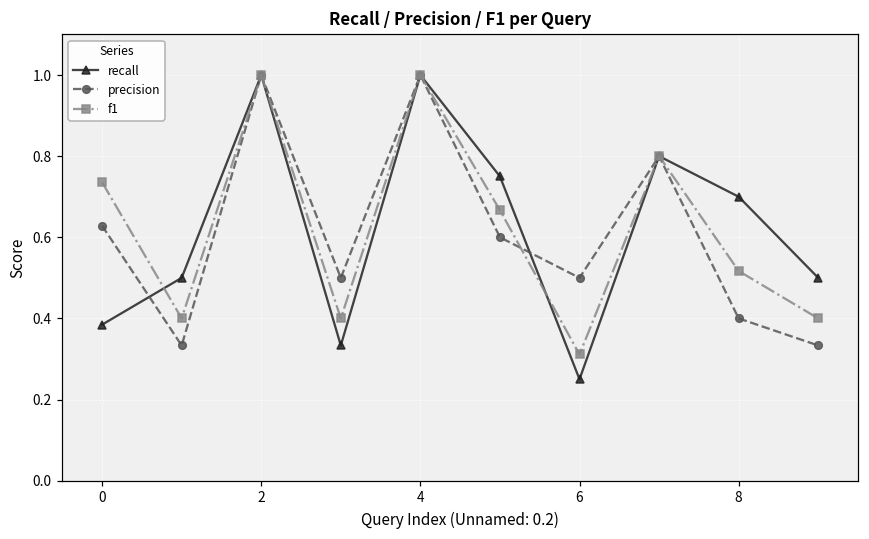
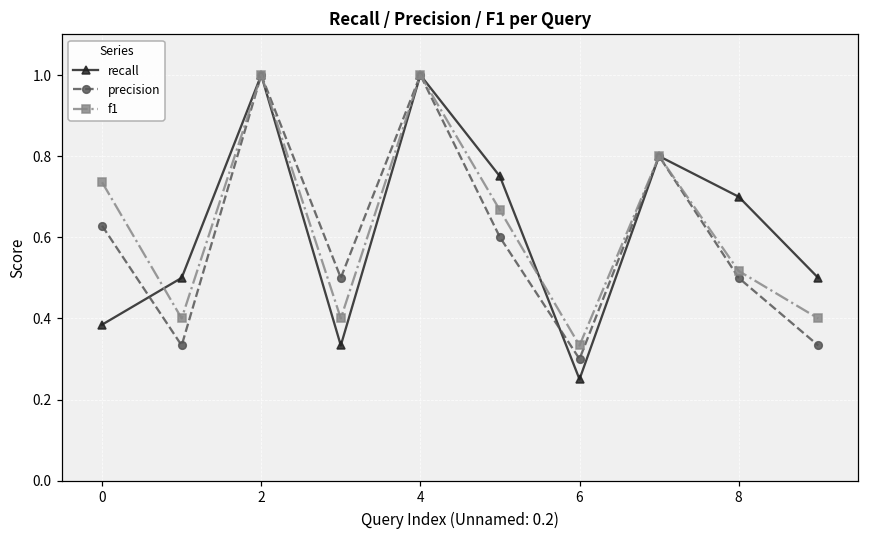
precision, 6: 0.5 -> 0.3
f1, 6: 0.31 -> 0.33
precision, 8: 0.4 -> 0.5
